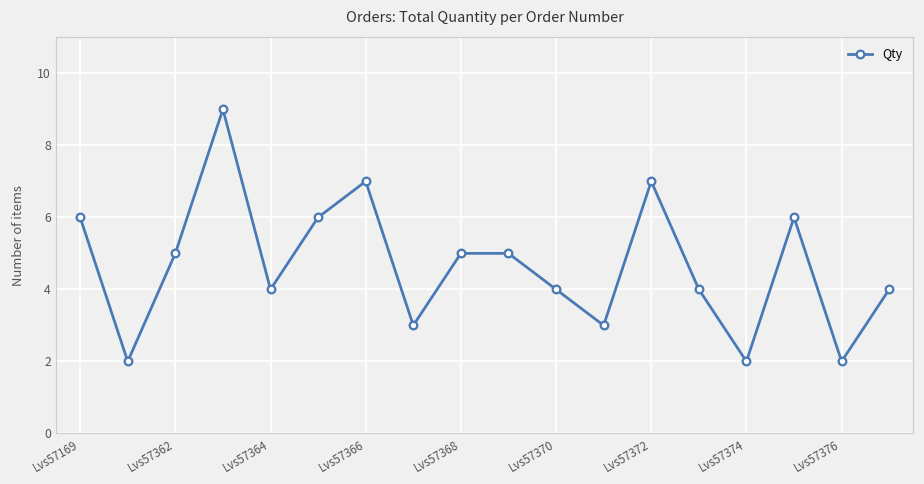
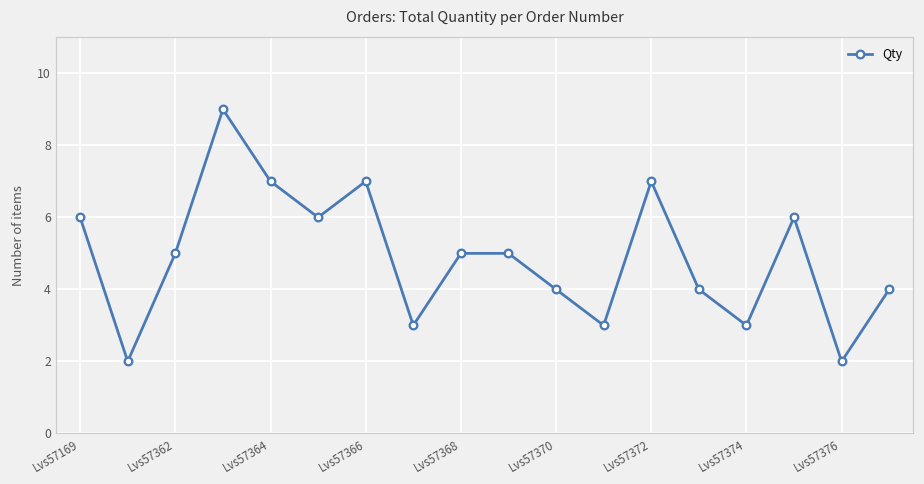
Lvs57364: 4 -> 7
Lvs57374: 2 -> 3
